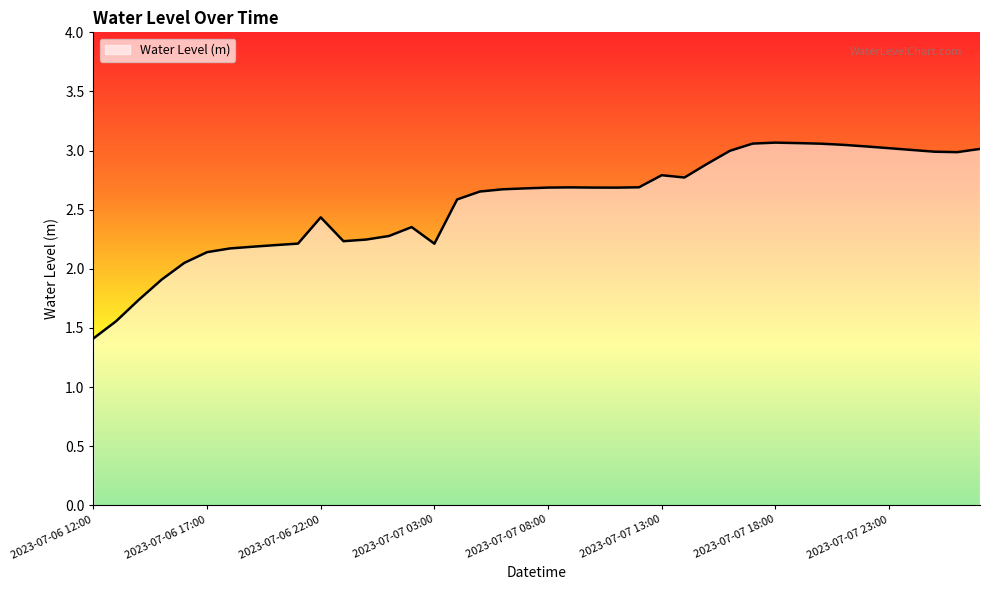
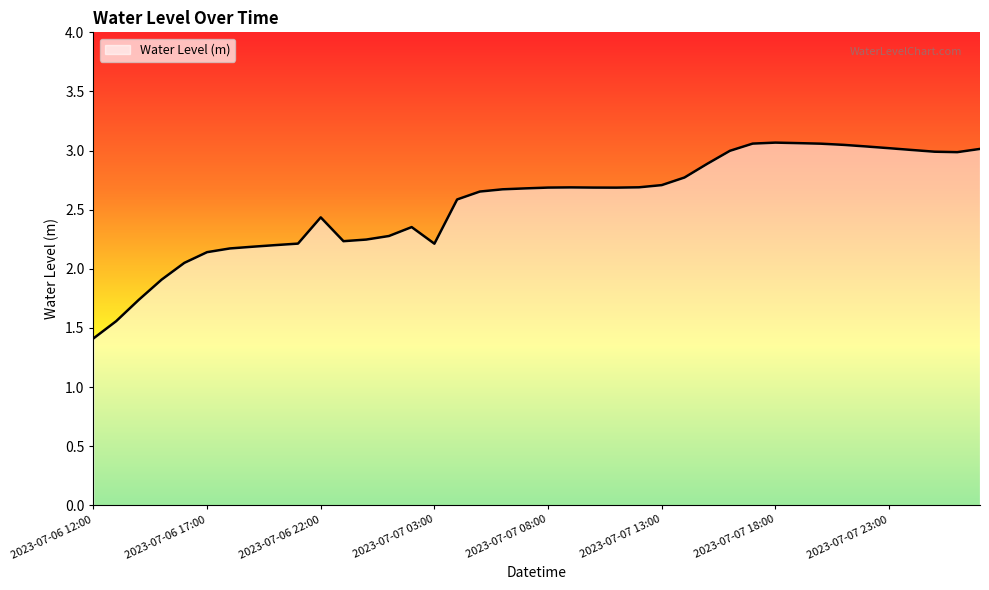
2023-07-07 13:00: 2.79 -> 2.71
